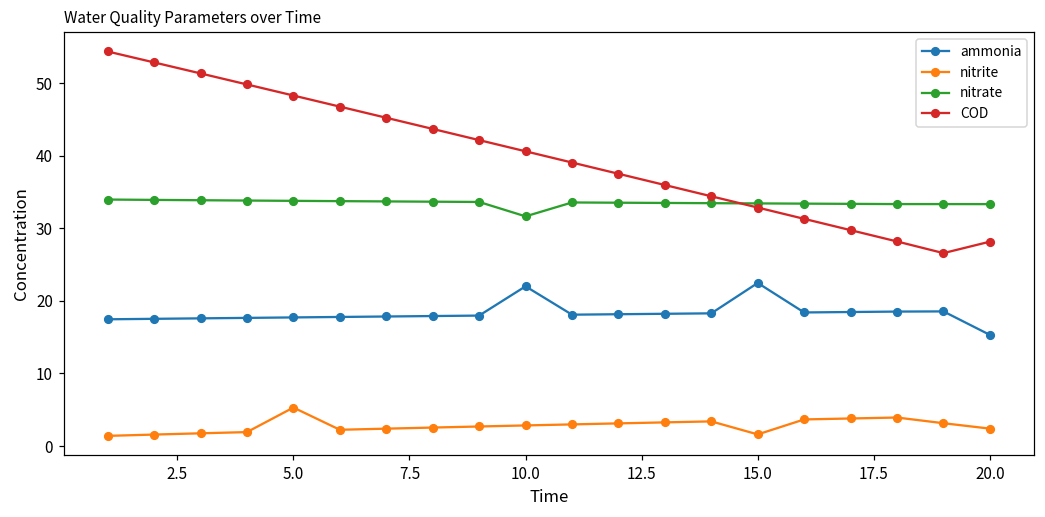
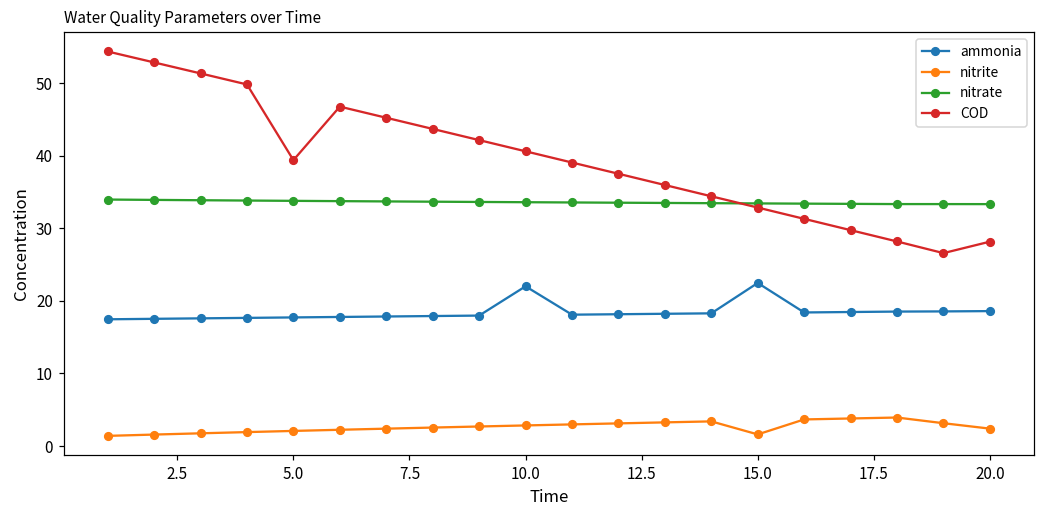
nitrite, 5.0: 5 -> 2
COD, 5.0: 48 -> 39
nitrate, 10.0: 32 -> 34
ammonia, 20.0: 15 -> 19
